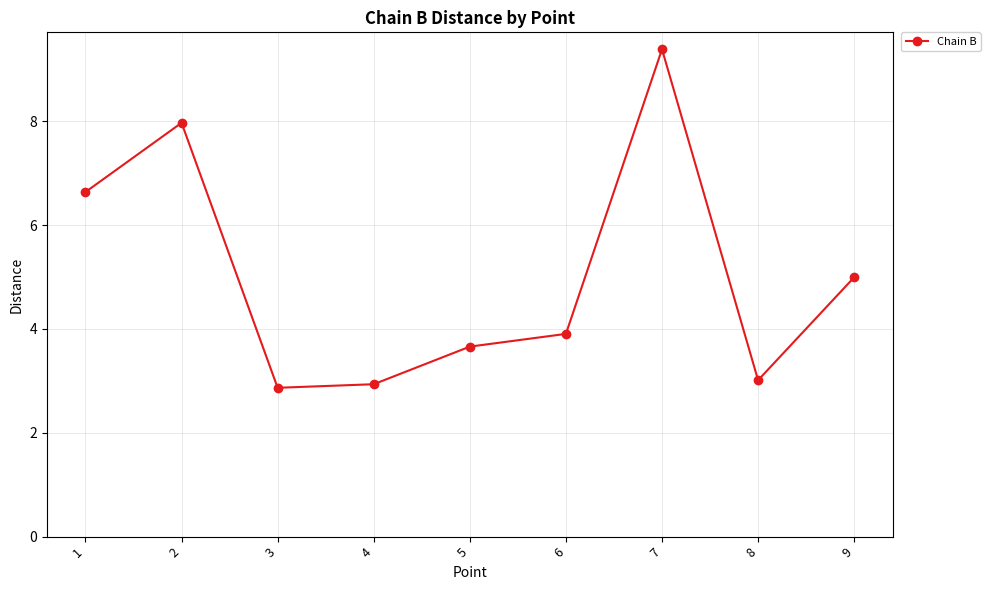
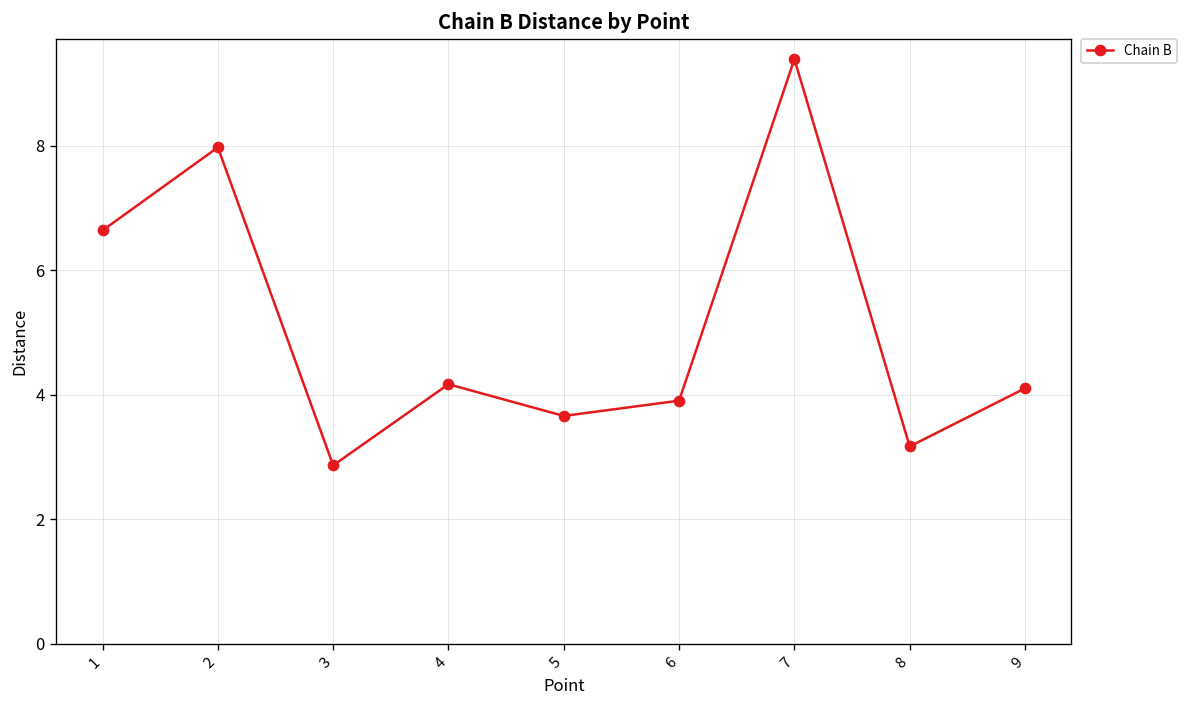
4: 2.9 -> 4.2
8: 3.0 -> 3.2
9: 5.0 -> 4.1
